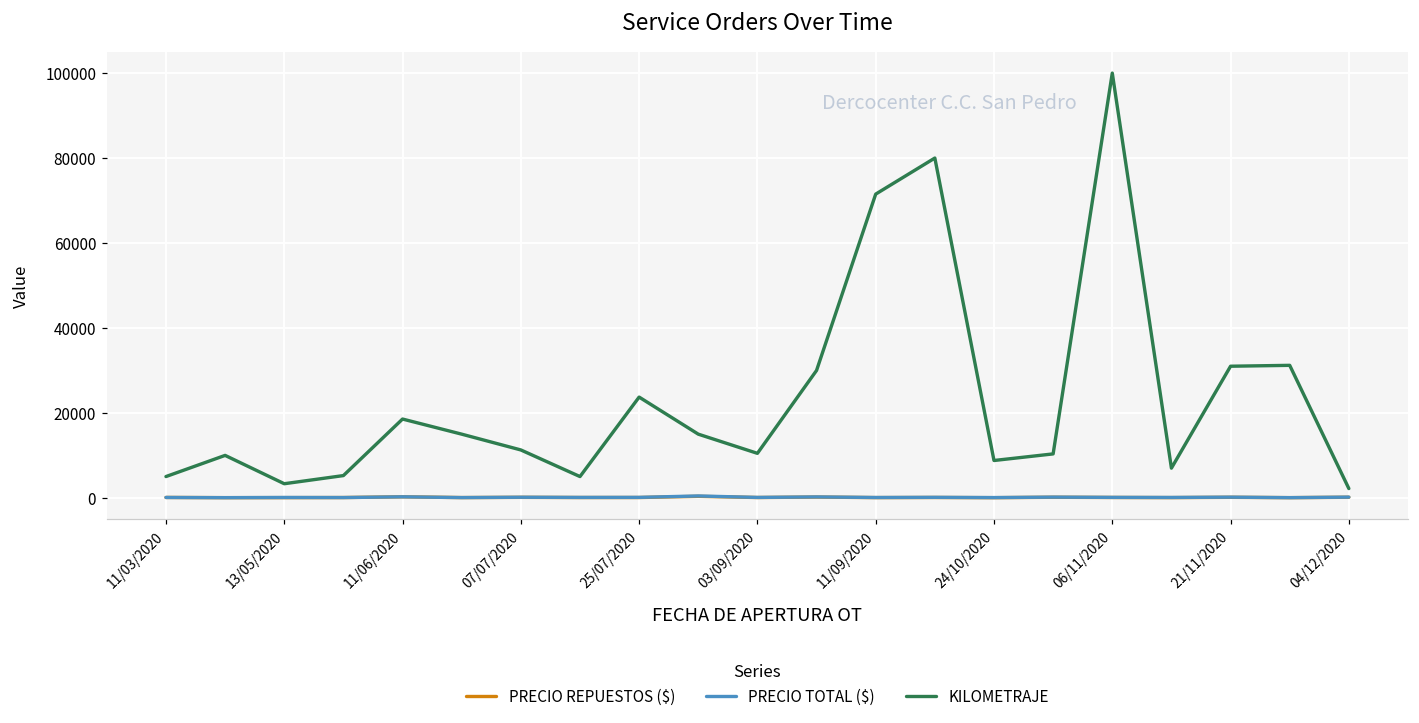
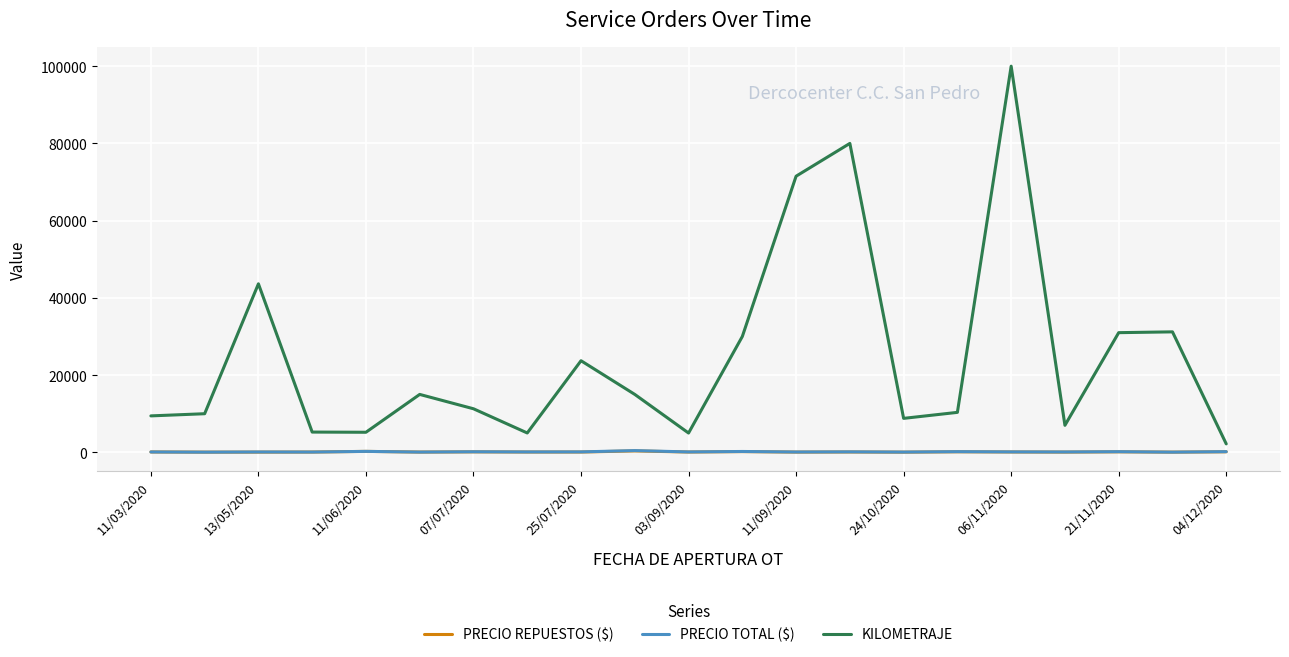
KILOMETRAJE, 11/03/2020: 5000 -> 9000
KILOMETRAJE, 13/05/2020: 3000 -> 44000
KILOMETRAJE, 11/06/2020: 19000 -> 5000
KILOMETRAJE, 03/09/2020: 10000 -> 5000
